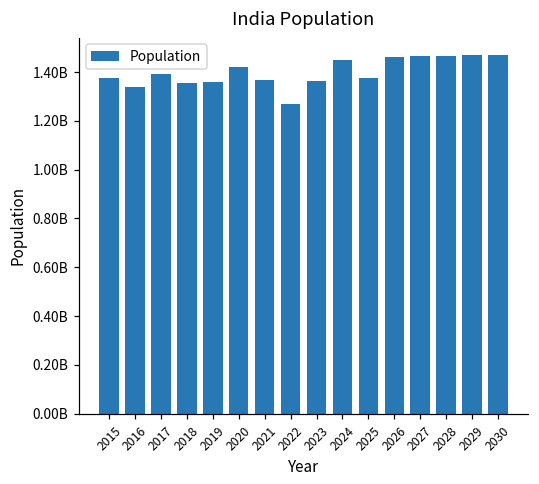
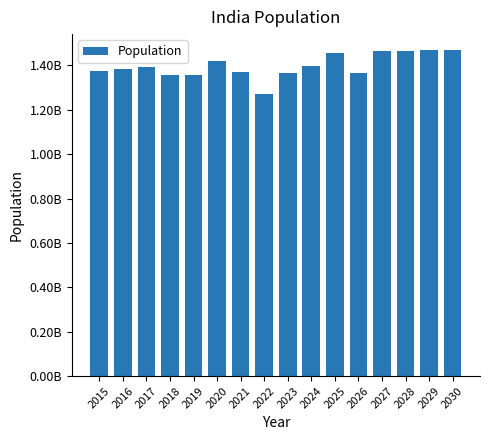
2016: 1340000000 -> 1380000000
2024: 1450000000 -> 1400000000
2025: 1370000000 -> 1460000000
2026: 1460000000 -> 1370000000
